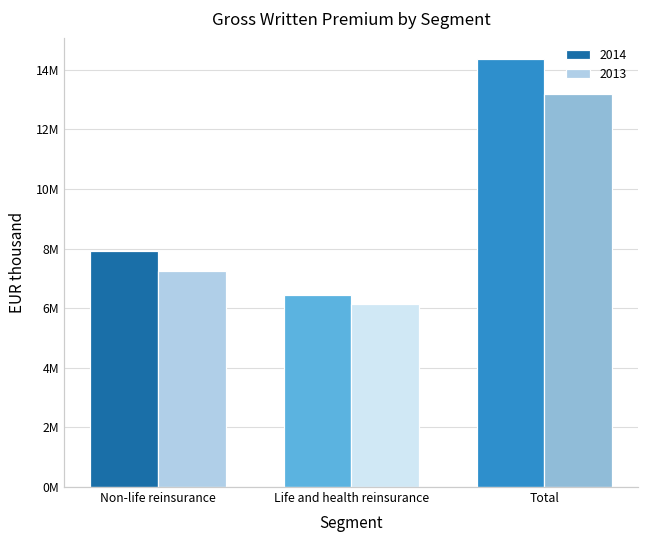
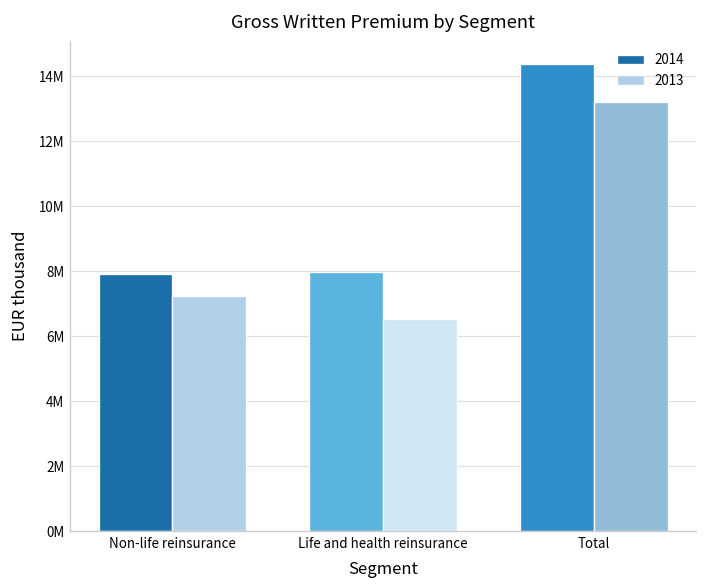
2014, Life and health reinsurance: 6500000 -> 8000000
2013, Life and health reinsurance: 6100000 -> 6500000
